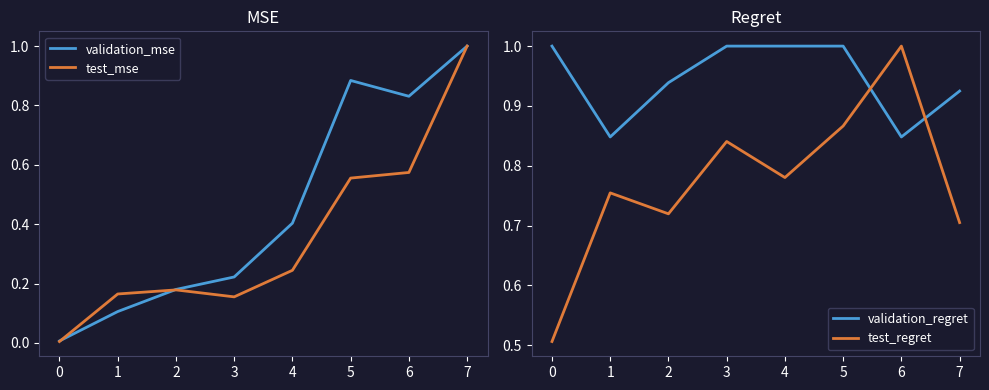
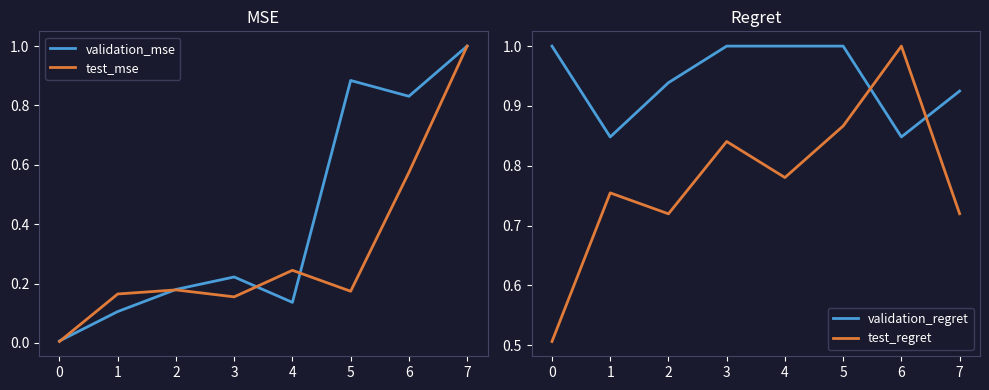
MSE, validation_mse, 4: 0.40 -> 0.14
MSE, test_mse, 5: 0.56 -> 0.17
Regret, test_regret, 7: 0.70 -> 0.72
